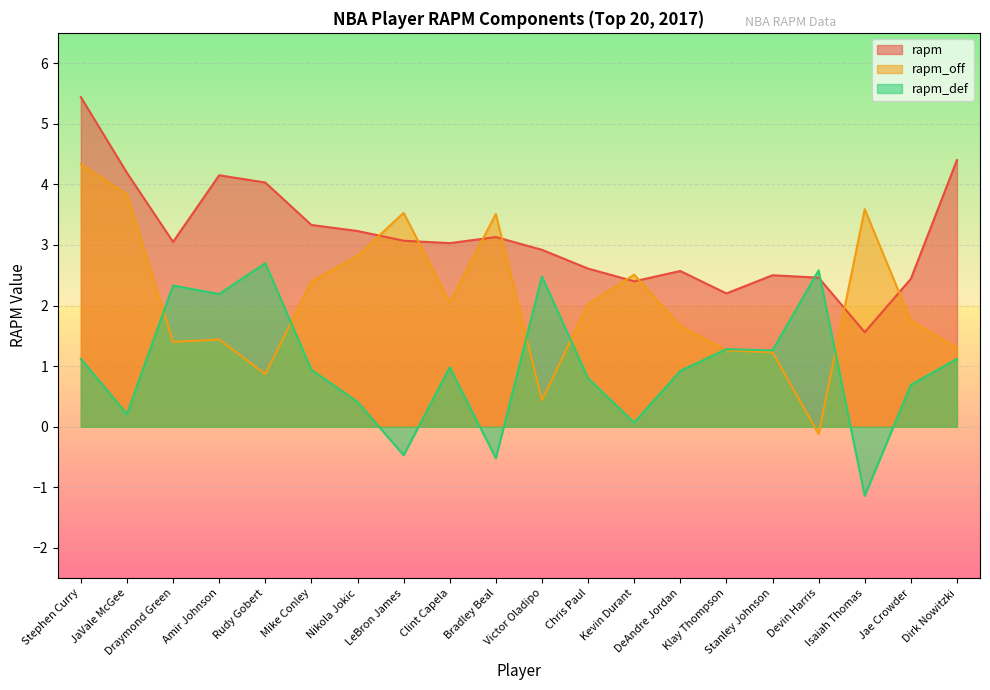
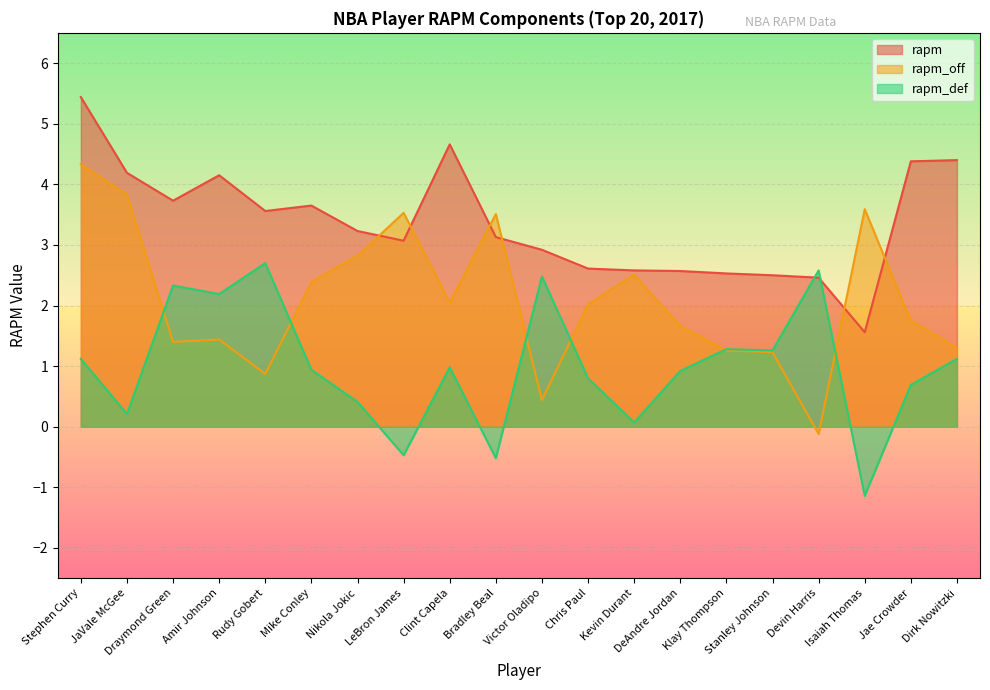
rapm, Draymond Green: 3.1 -> 3.7
rapm, Rudy Gobert: 4.0 -> 3.6
rapm, Mike Conley: 3.3 -> 3.7
rapm, Clint Capela: 3.0 -> 4.7
rapm, Kevin Durant: 2.4 -> 2.6
rapm, Klay Thompson: 2.2 -> 2.5
rapm, Jae Crowder: 2.4 -> 4.4
